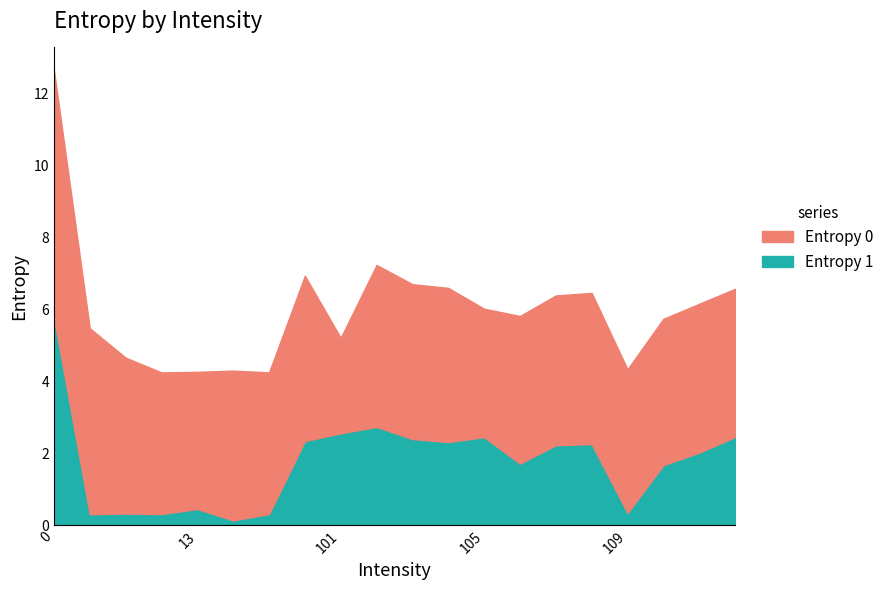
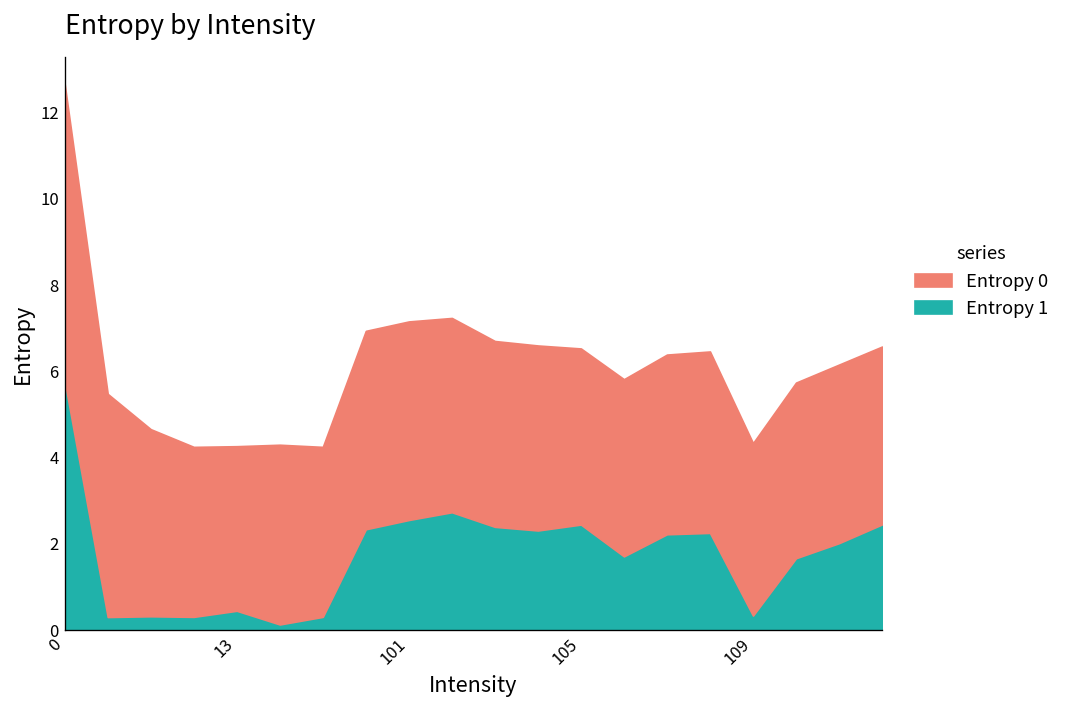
Entropy 0, 101: 2.7 -> 4.6
Entropy 0, 105: 3.6 -> 4.1
